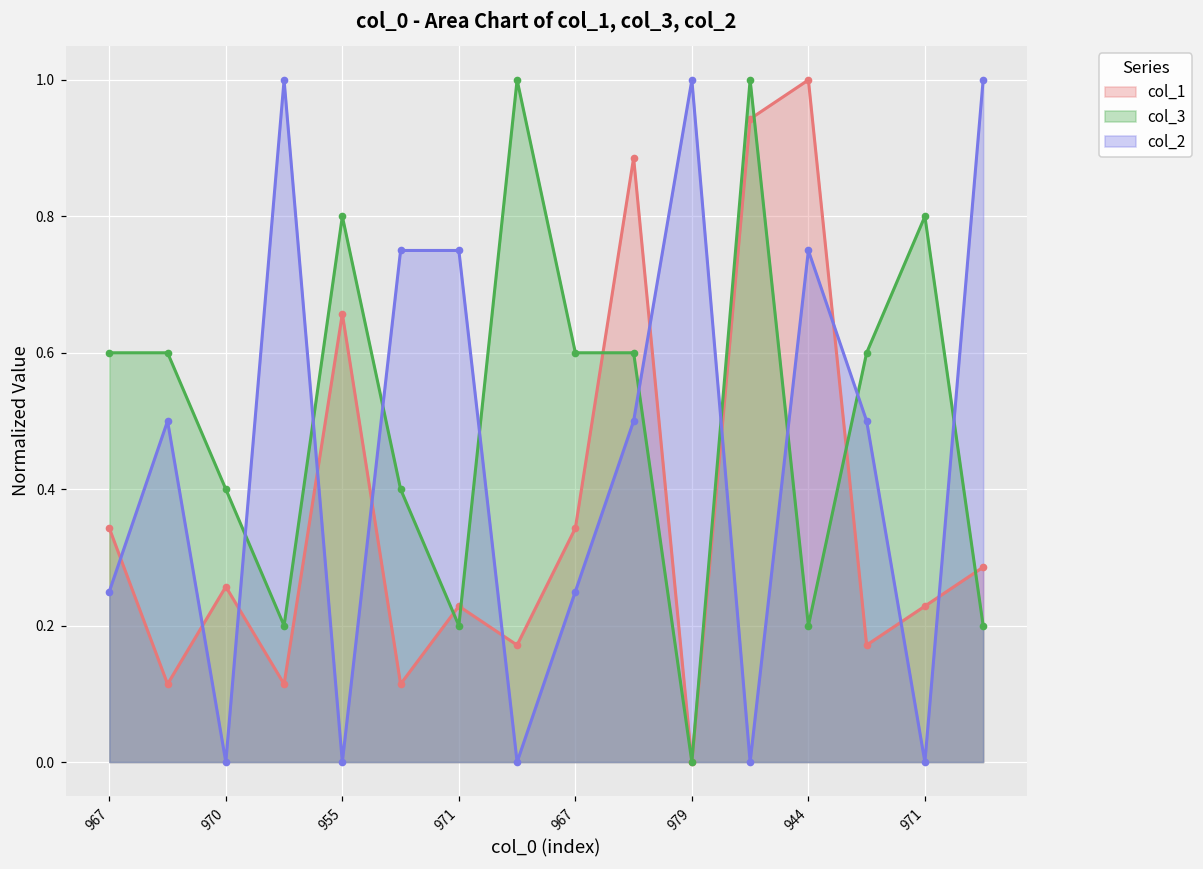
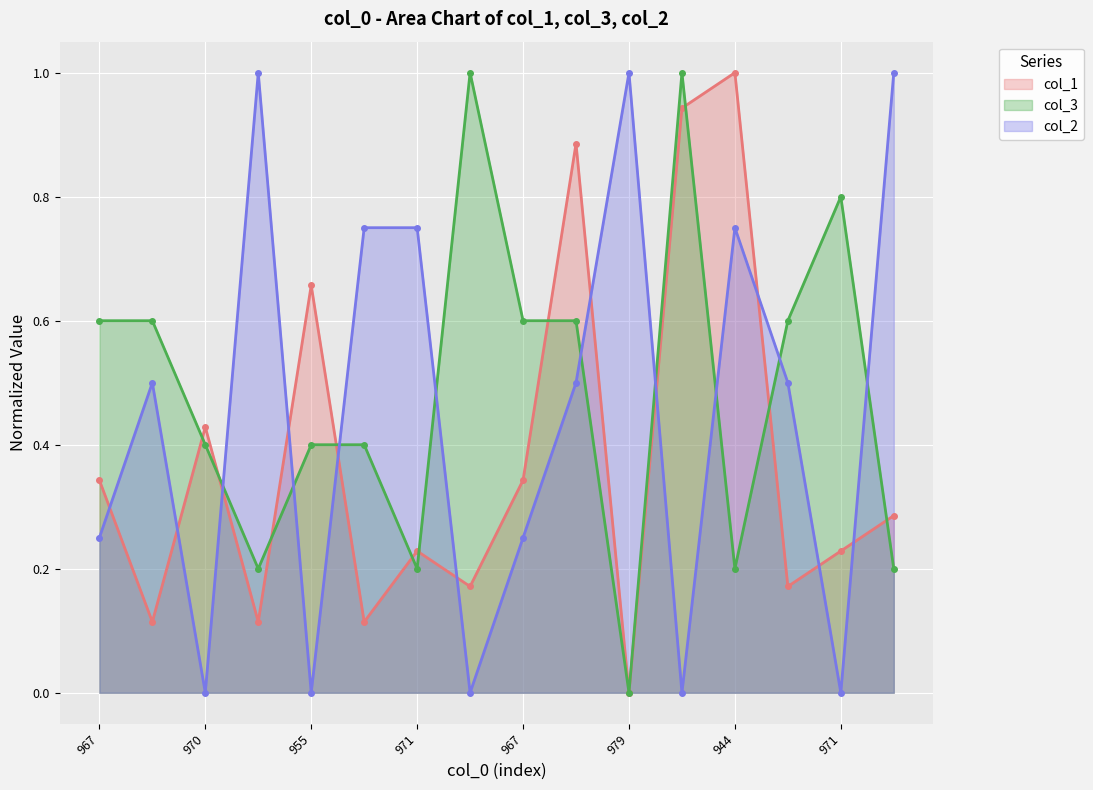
col_1, 970: 0.26 -> 0.43
col_3, 955: 0.80 -> 0.40
